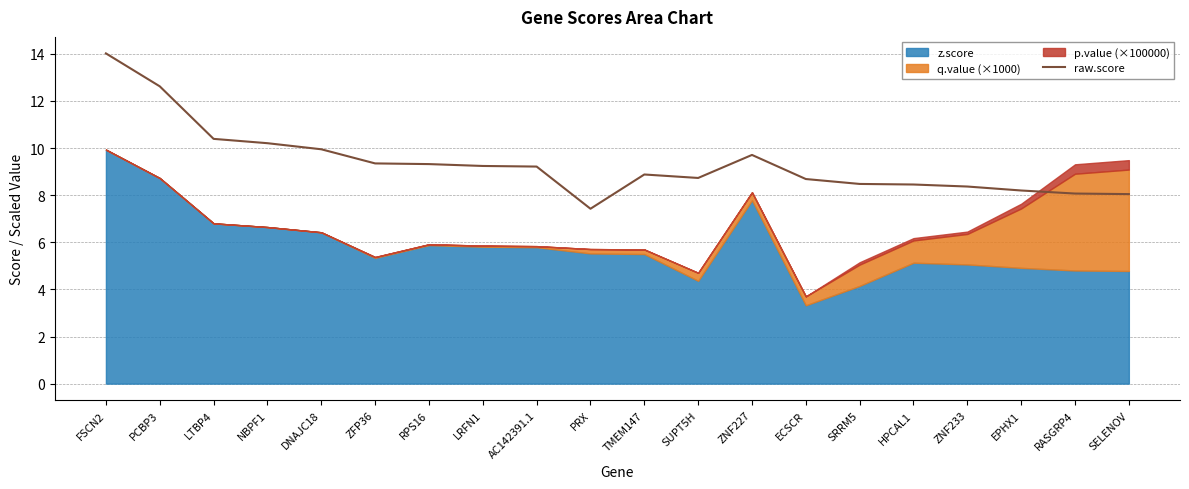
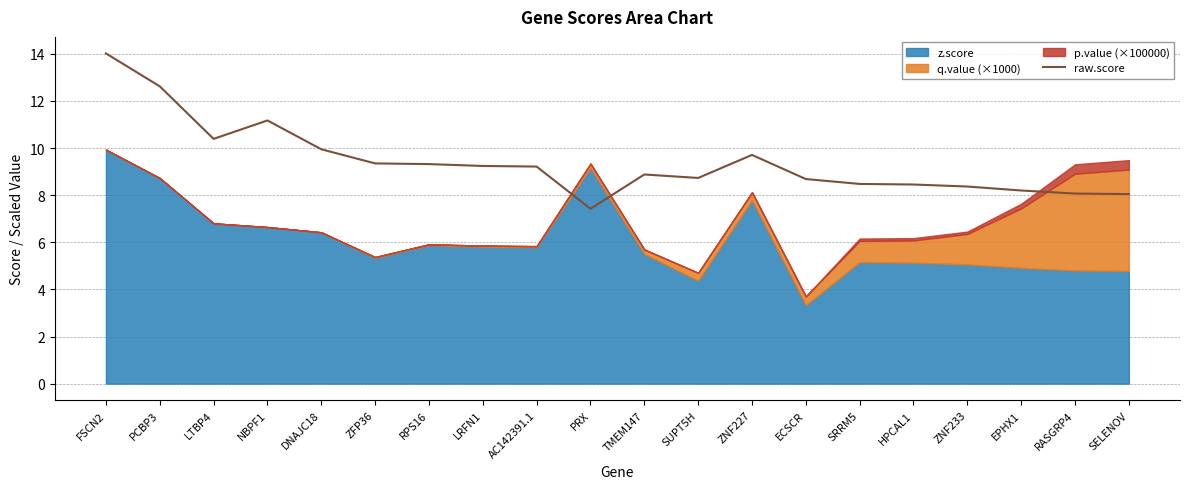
raw.score, NBPF1: 10.2 -> 11.2
z.score, PRX: 5.5 -> 9.2
z.score, SRRM5: 4.1 -> 5.2
